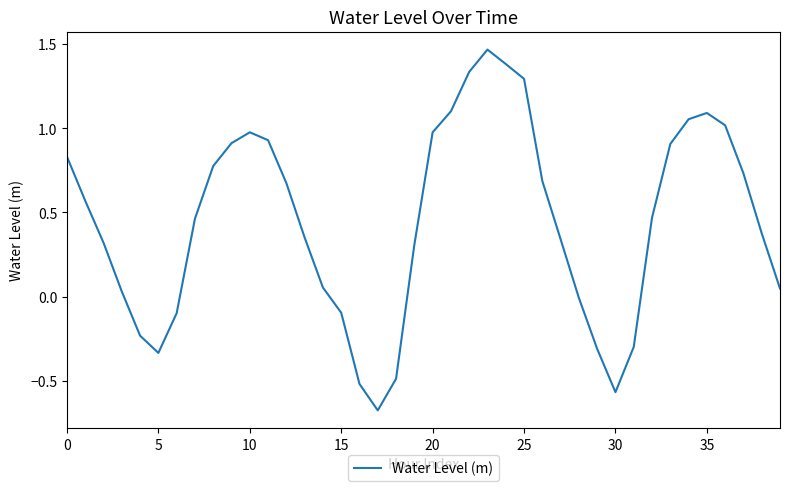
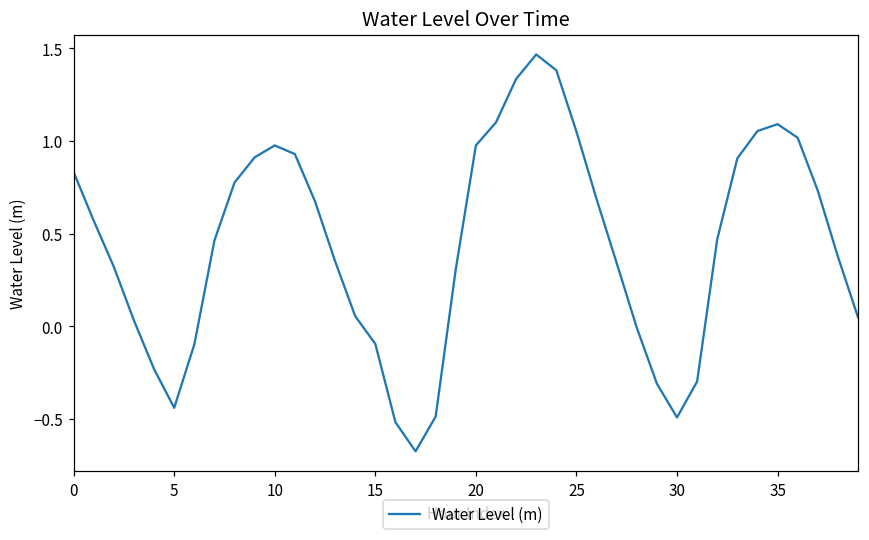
5: -0.33 -> -0.44
25: 1.29 -> 1.05
30: -0.57 -> -0.49
